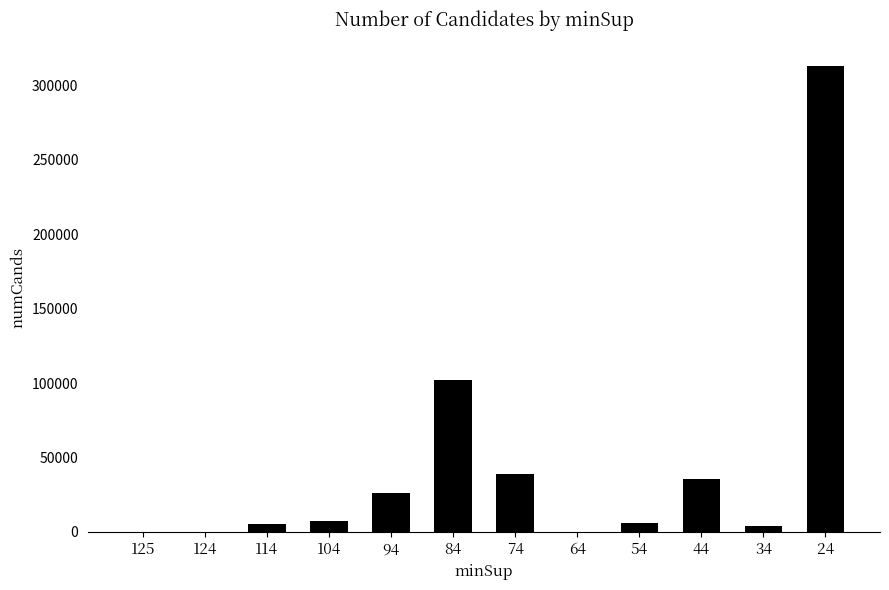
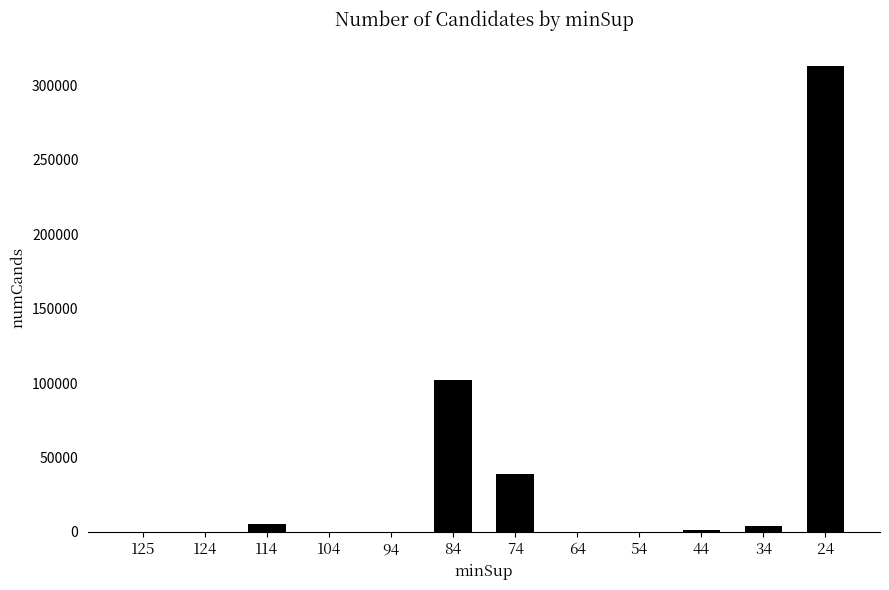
104: 7000 -> 0
94: 26000 -> 0
54: 6000 -> 0
44: 36000 -> 1000
